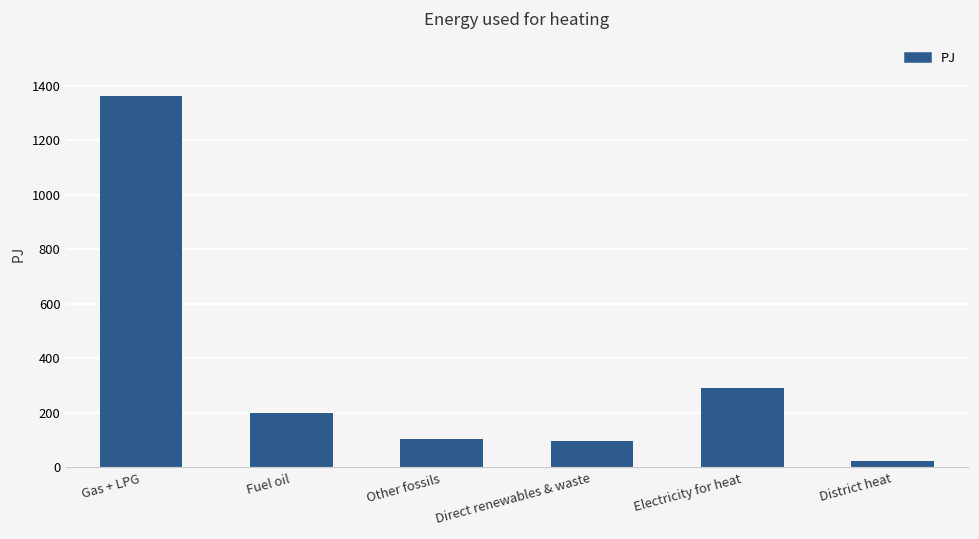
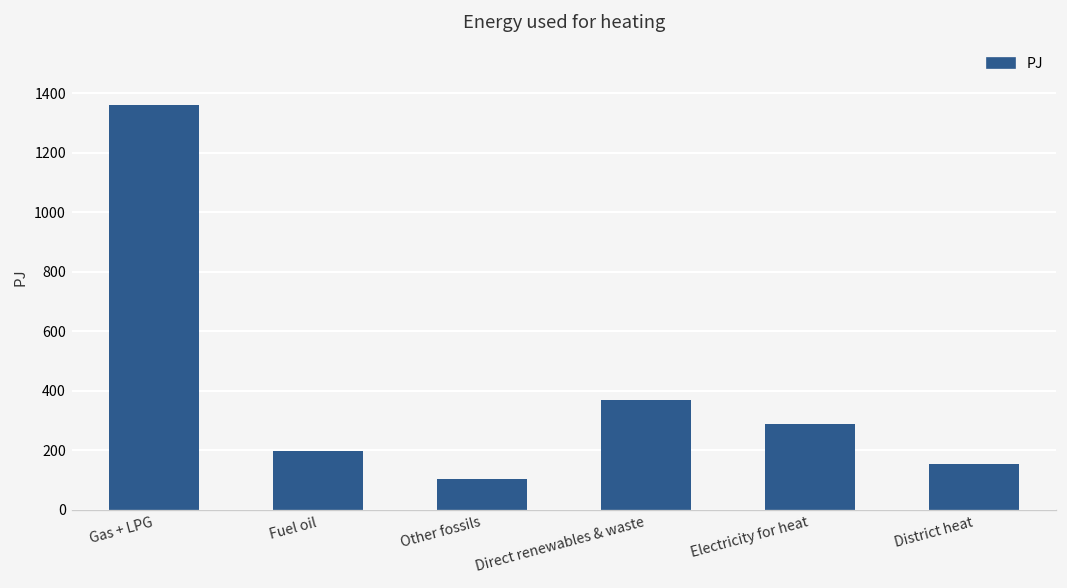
Direct renewables & waste: 100 -> 370
District heat: 20 -> 150
